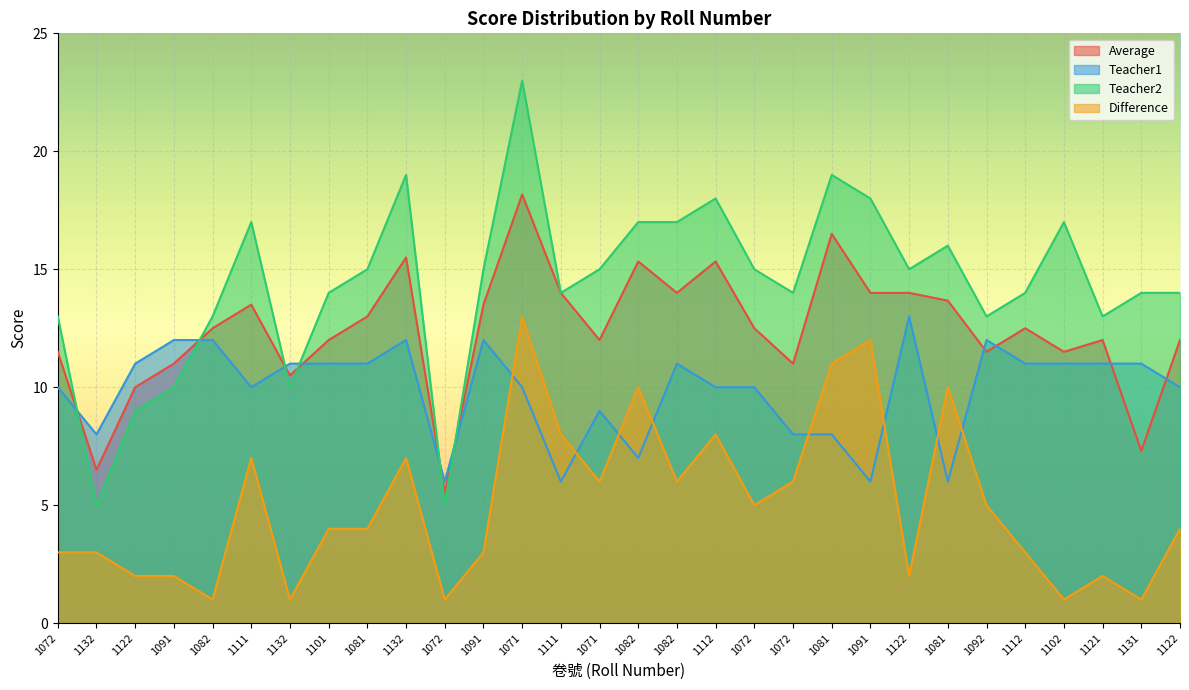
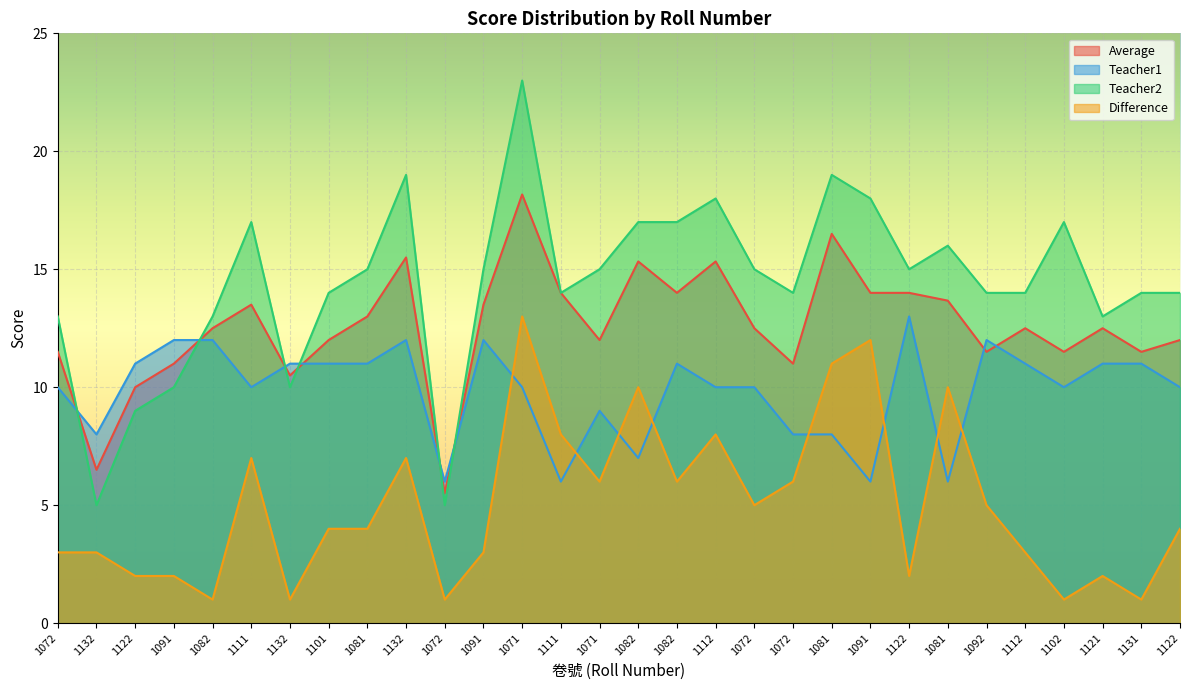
Teacher2, 1092: 13 -> 14
Teacher1, 1102: 11 -> 10
Average, 1121: 12.0 -> 12.5
Average, 1131: 7.3 -> 11.5
